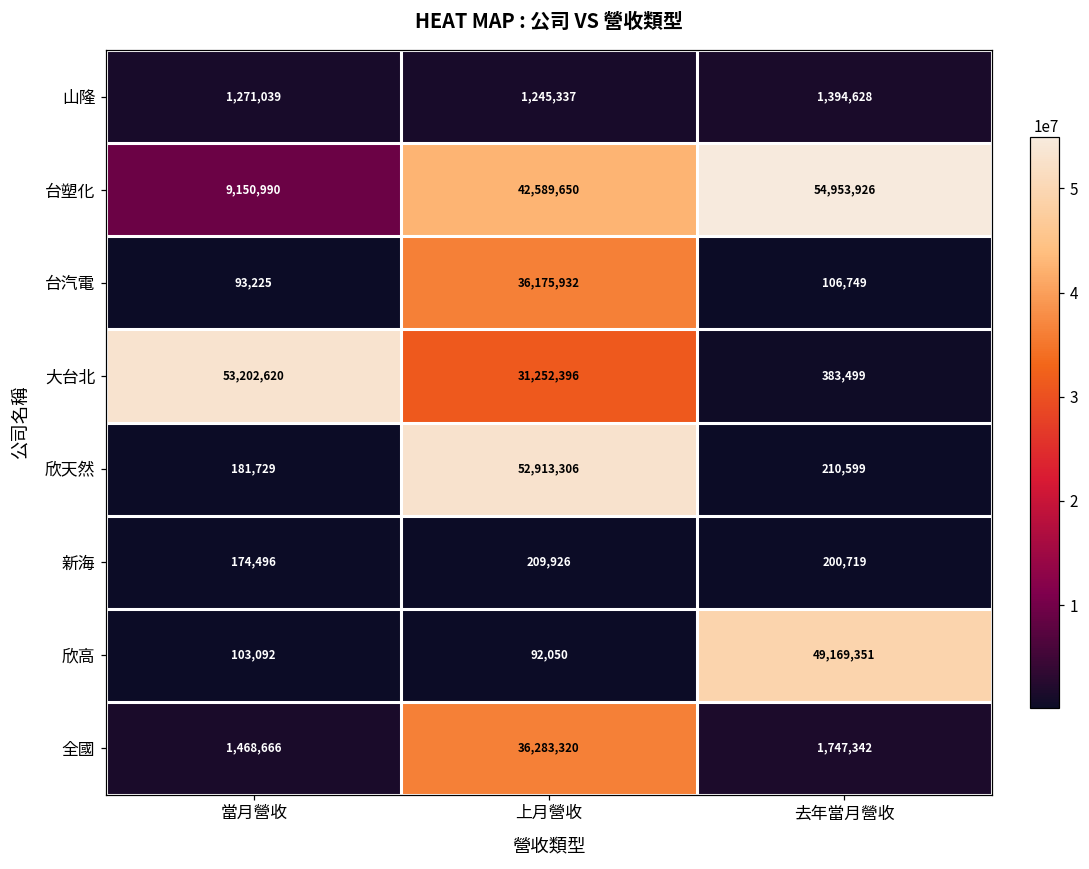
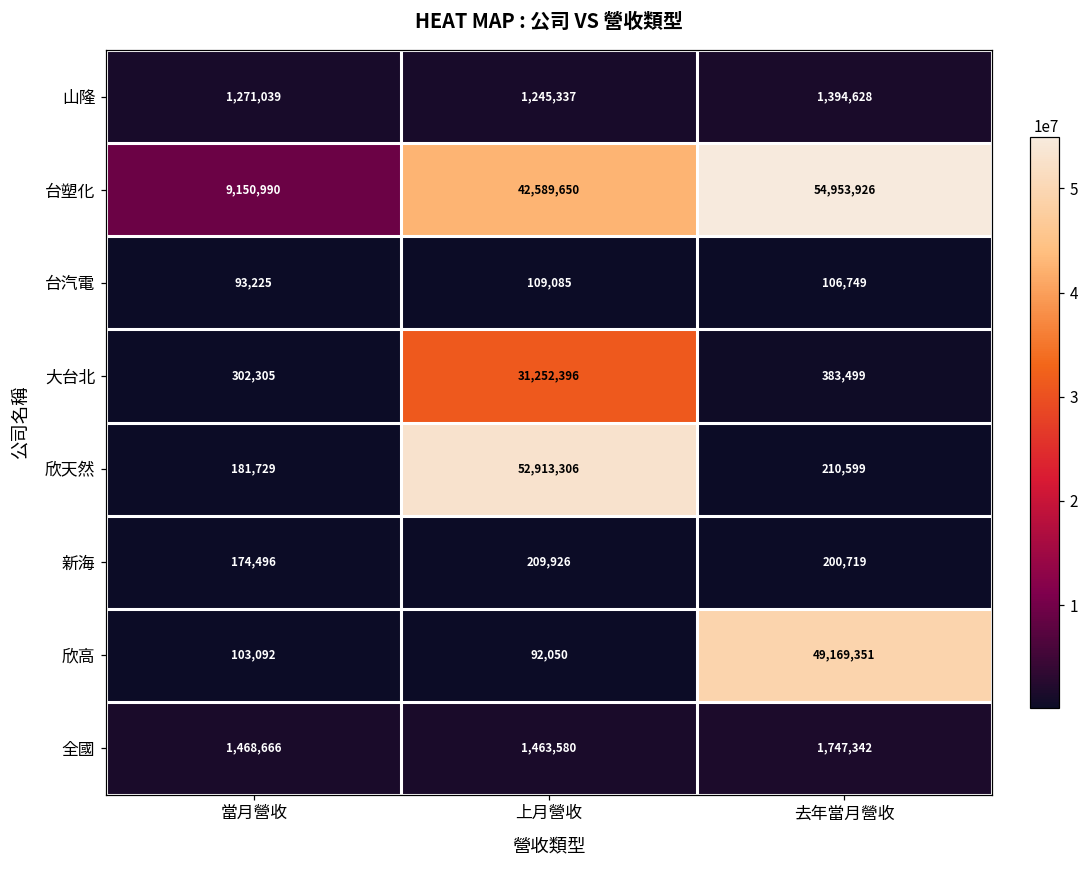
台汽電, 上月營收: 36,175,932 -> 109,085
大台北, 當月營收: 53,202,620 -> 302,305
全國, 上月營收: 36,283,320 -> 1,463,580
